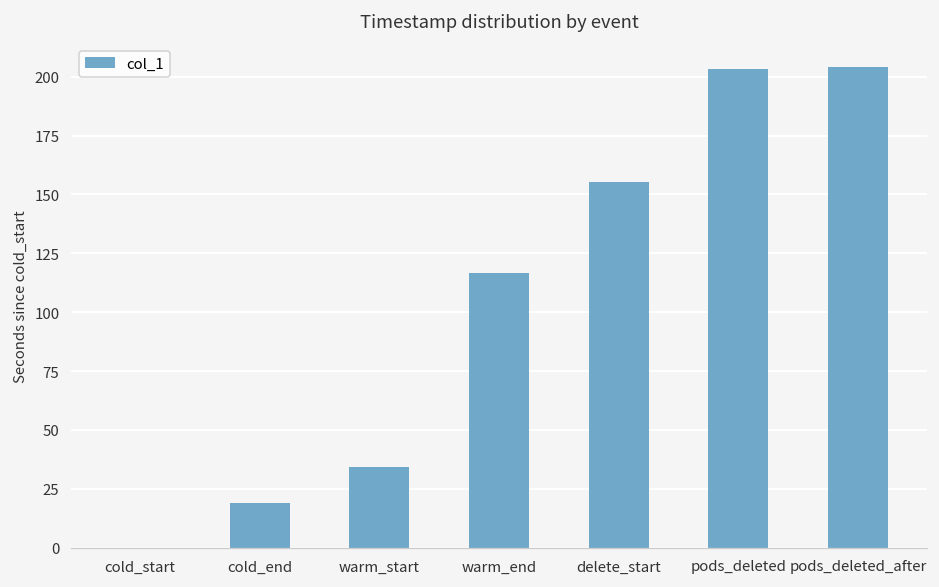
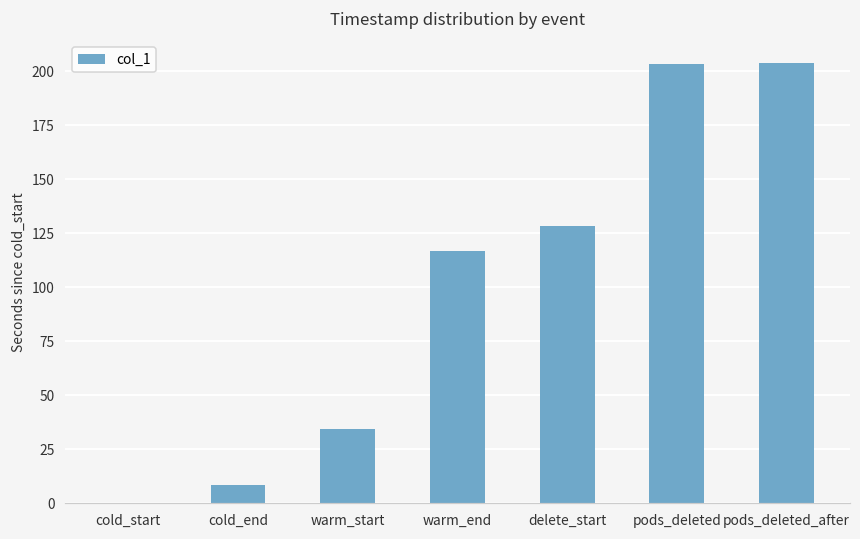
cold_end: 19 -> 8
delete_start: 155 -> 128
